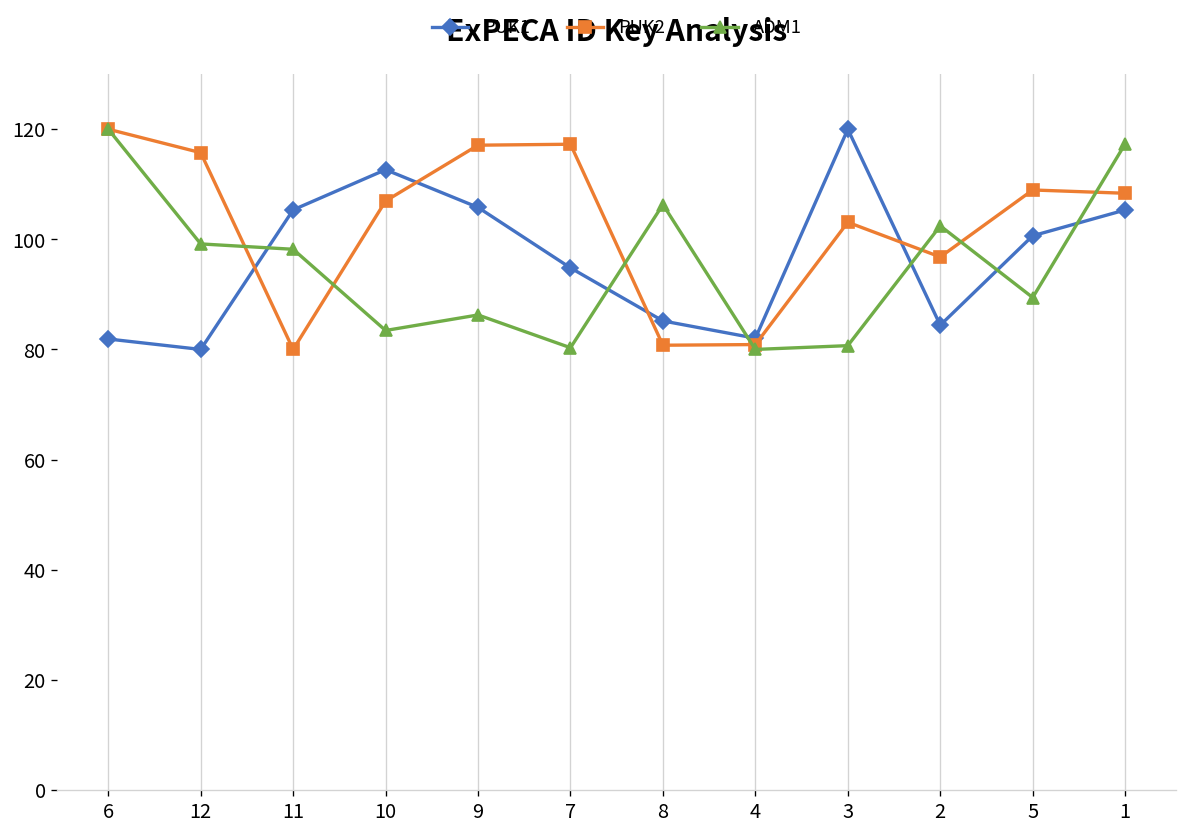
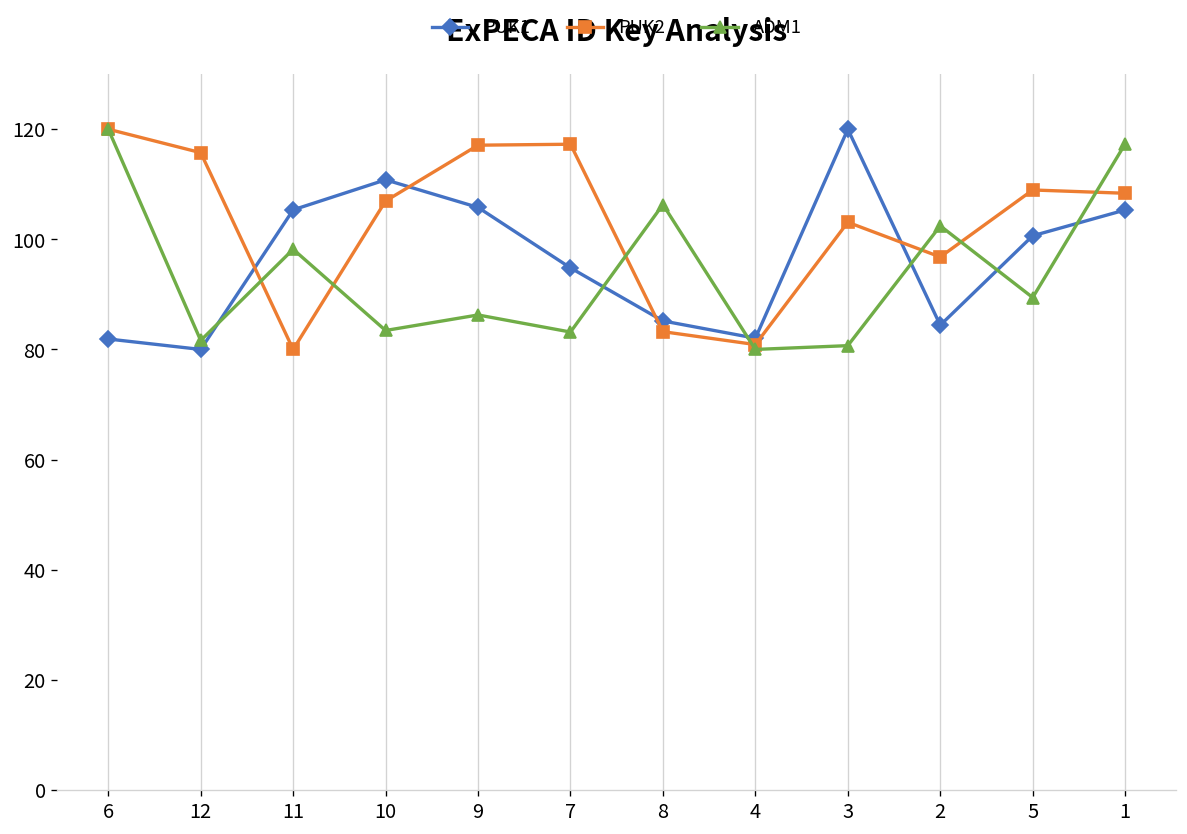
ADM1, 12: 99 -> 82
PUK1, 10: 113 -> 111
ADM1, 7: 80 -> 83
PUK2, 8: 81 -> 83
